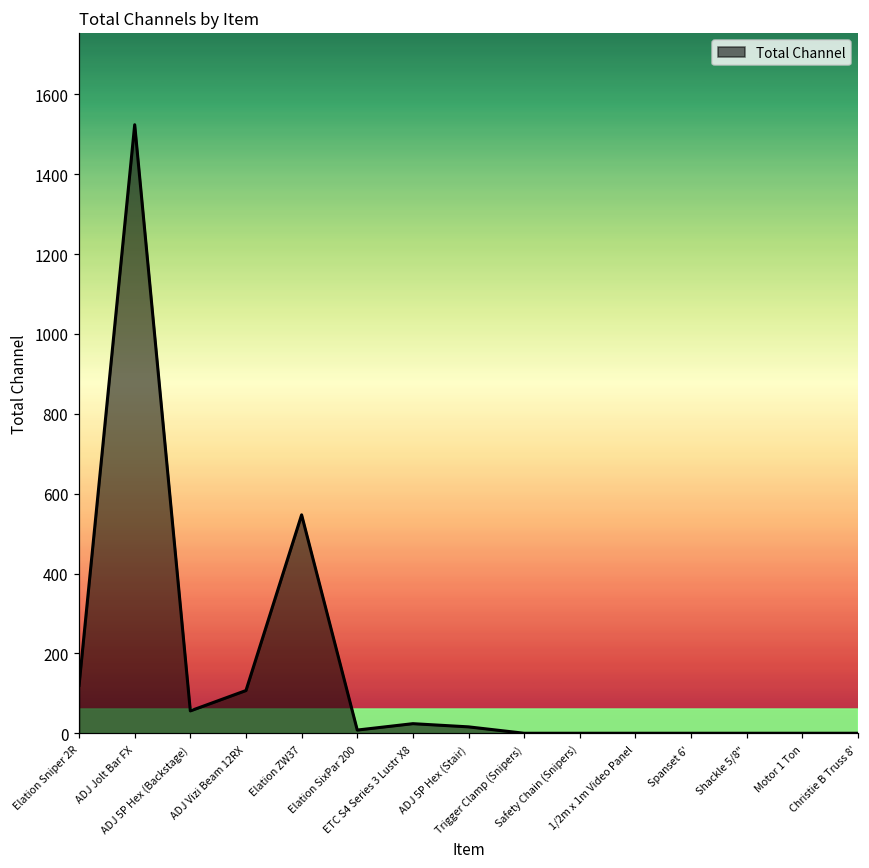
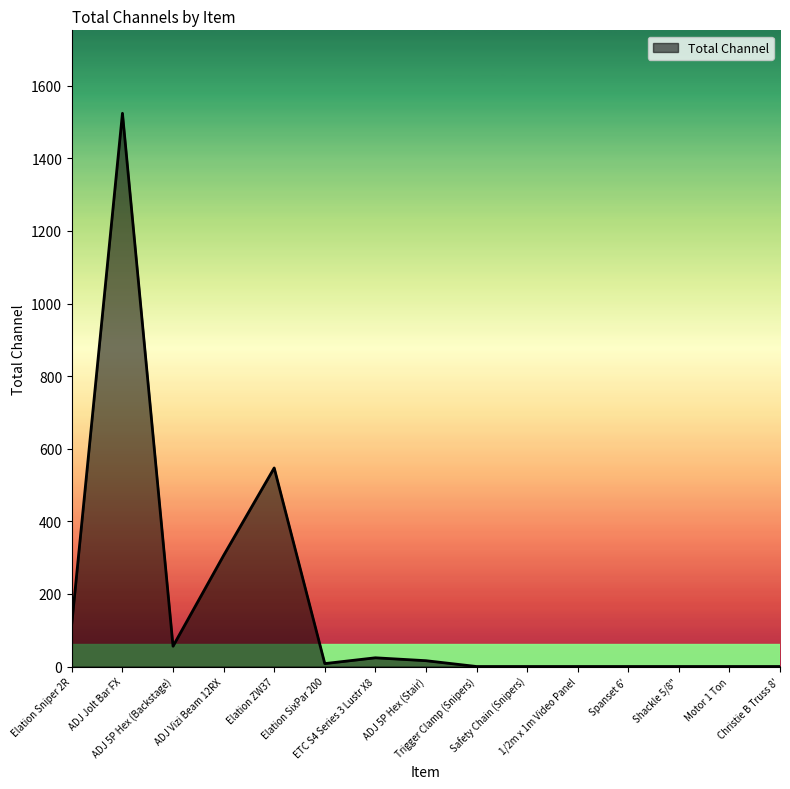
ADJ Vizi Beam 12RX: 110 -> 310
